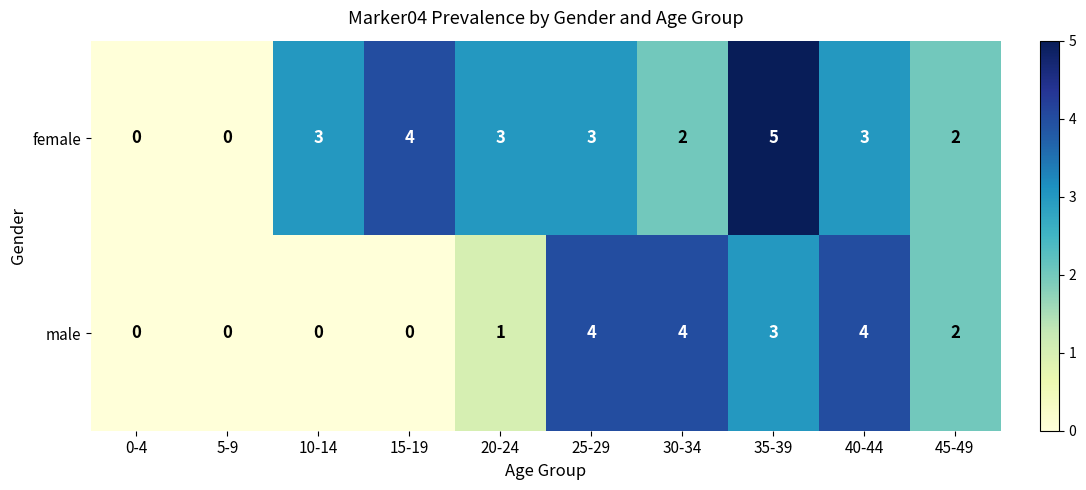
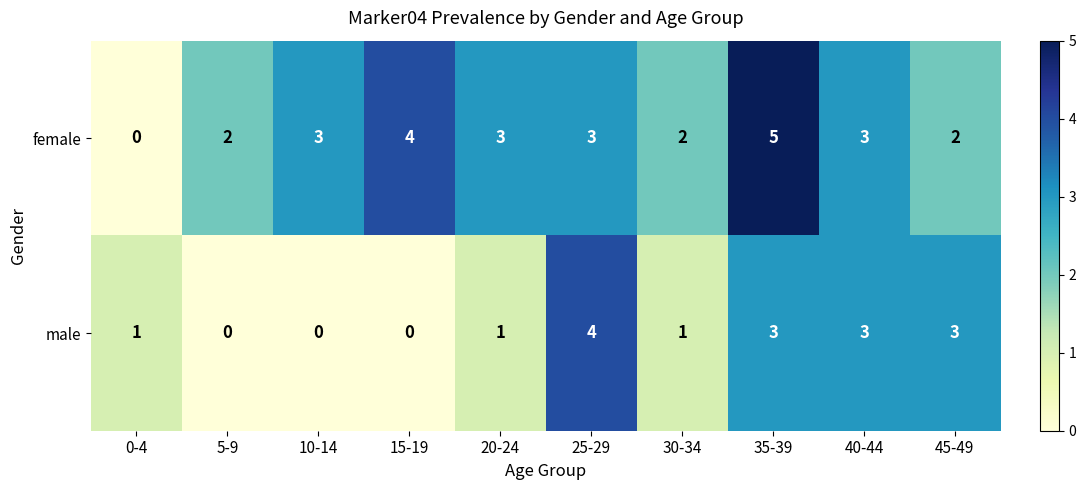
female, 5-9: 0 -> 2
male, 0-4: 0 -> 1
male, 30-34: 4 -> 1
male, 40-44: 4 -> 3
male, 45-49: 2 -> 3
